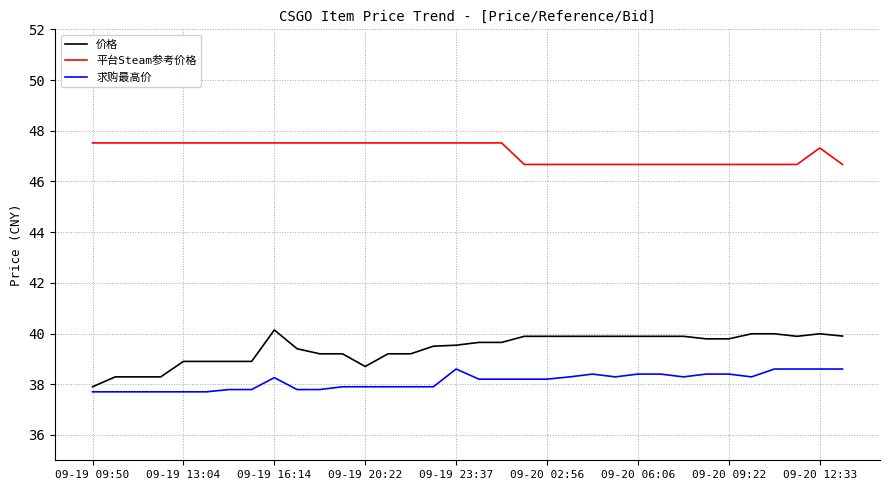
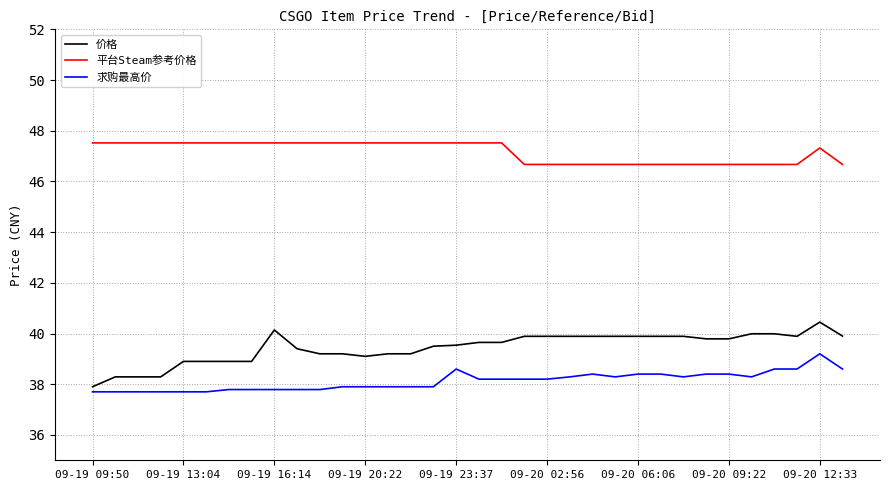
求购最高价, 09-19 16:14: 38.3 -> 37.8
价格, 09-19 20:22: 38.7 -> 39.1
价格, 09-20 12:33: 40.0 -> 40.5
求购最高价, 09-20 12:33: 38.6 -> 39.2
